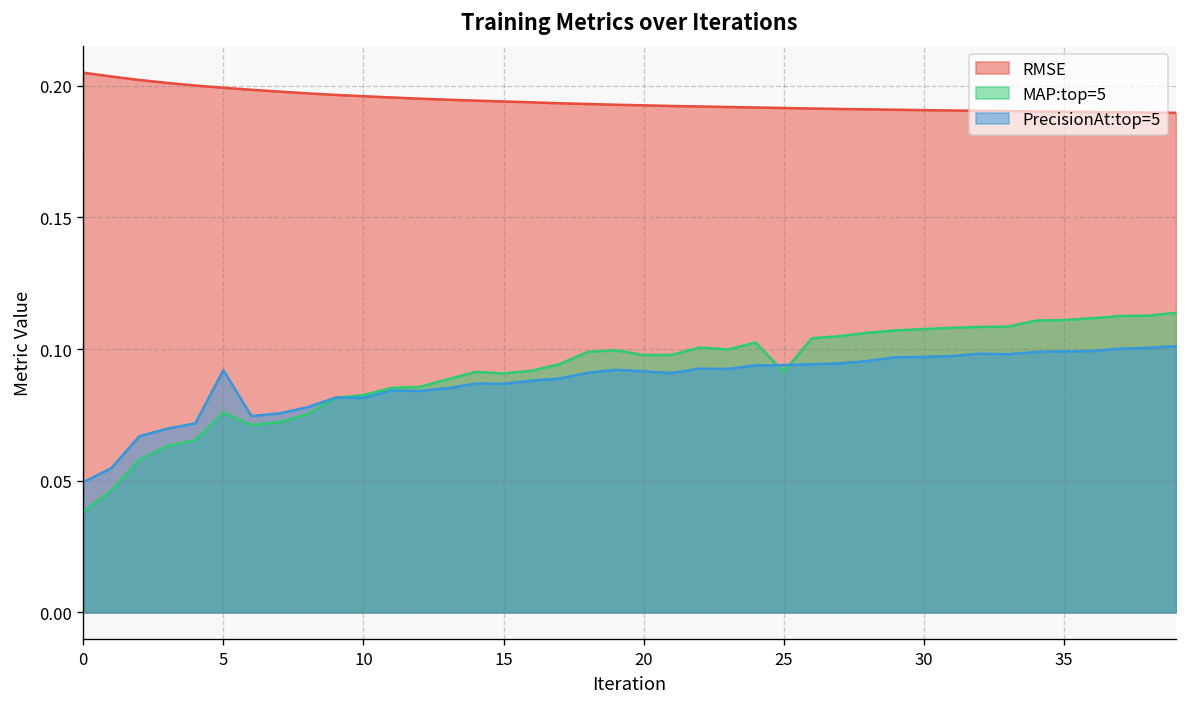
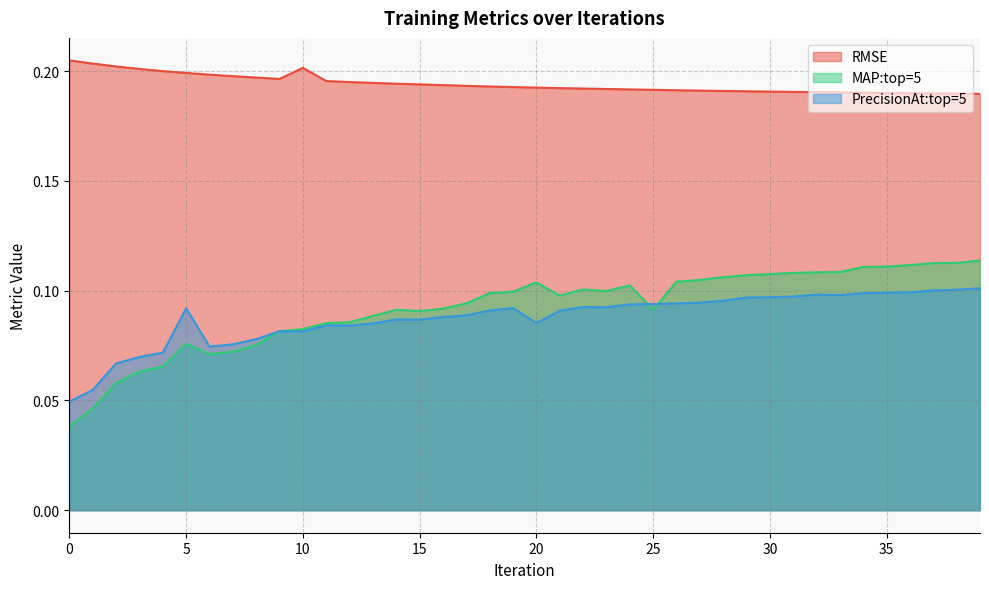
RMSE, 10: 0.196 -> 0.201
MAP:top=5, 20: 0.098 -> 0.104
PrecisionAt:top=5, 20: 0.092 -> 0.085
